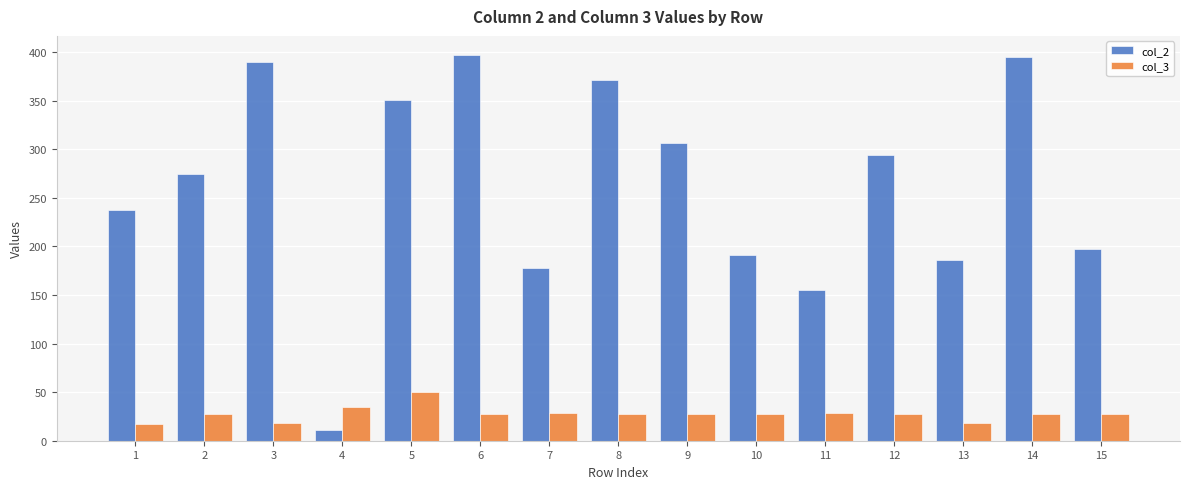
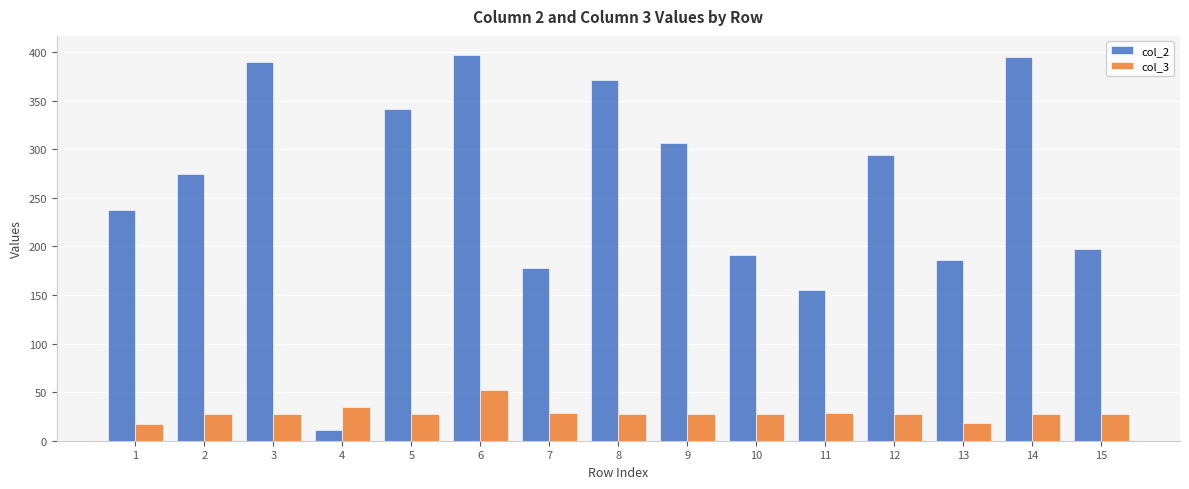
col_3, 3: 20 -> 30
col_2, 5: 350 -> 340
col_3, 5: 50 -> 30
col_3, 6: 30 -> 50
